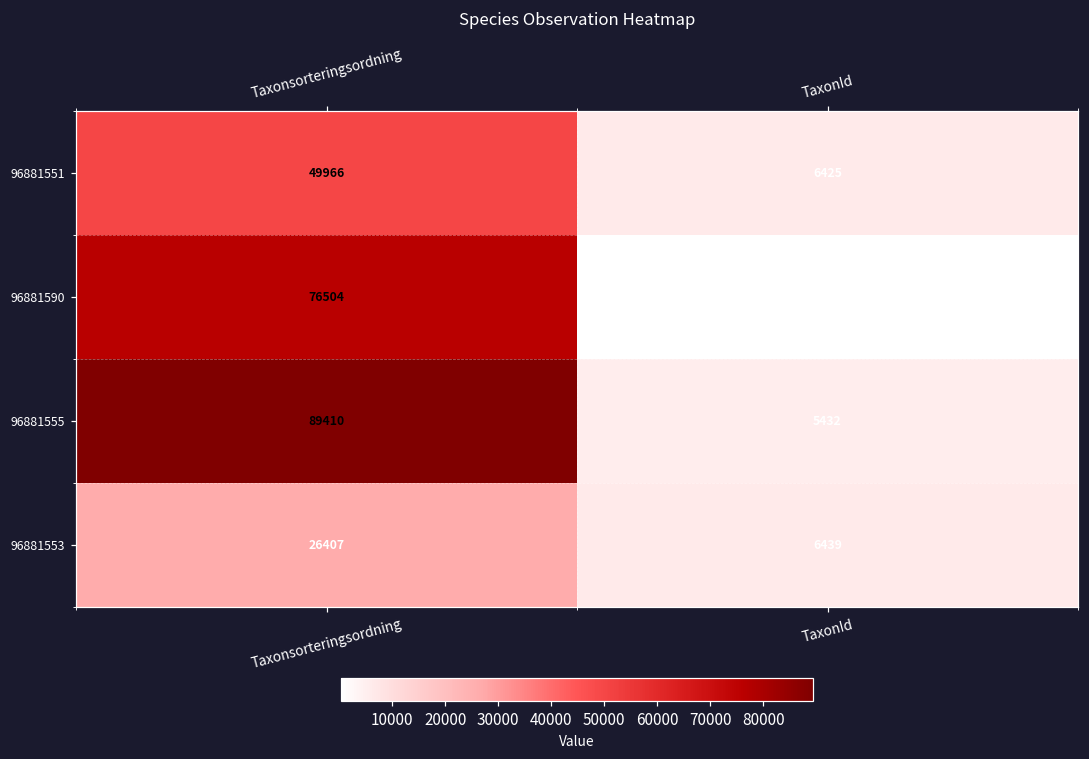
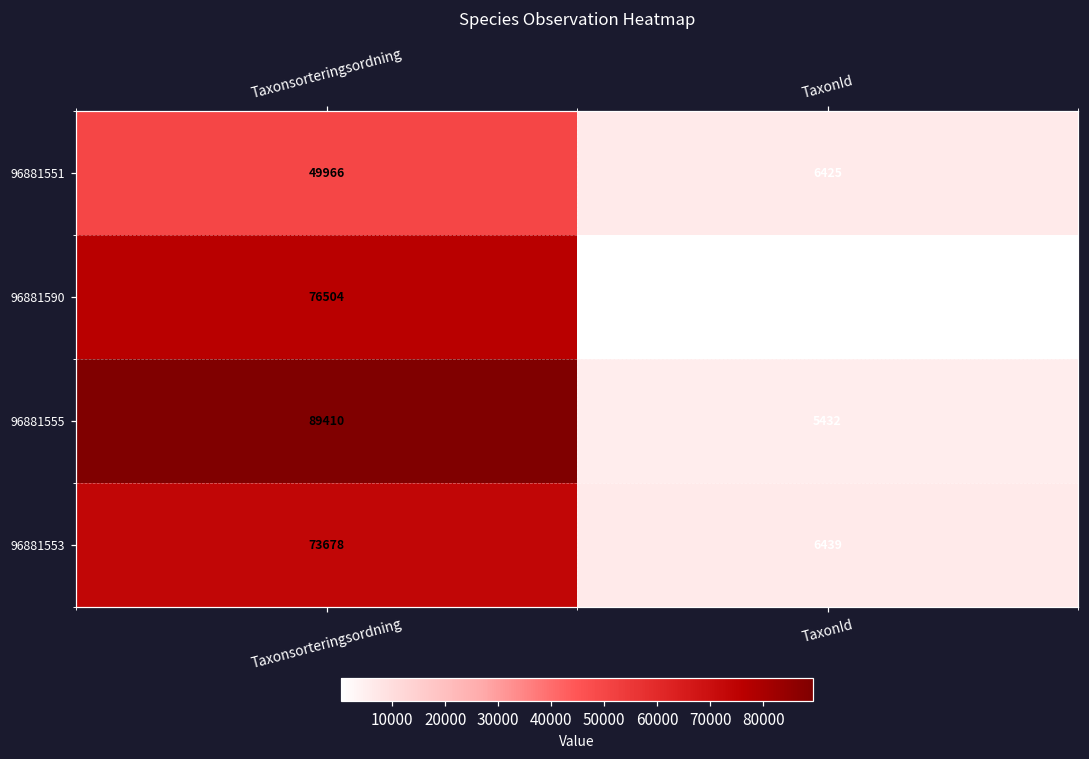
96881553, Taxonsorteringsordning: 26407 -> 73678
